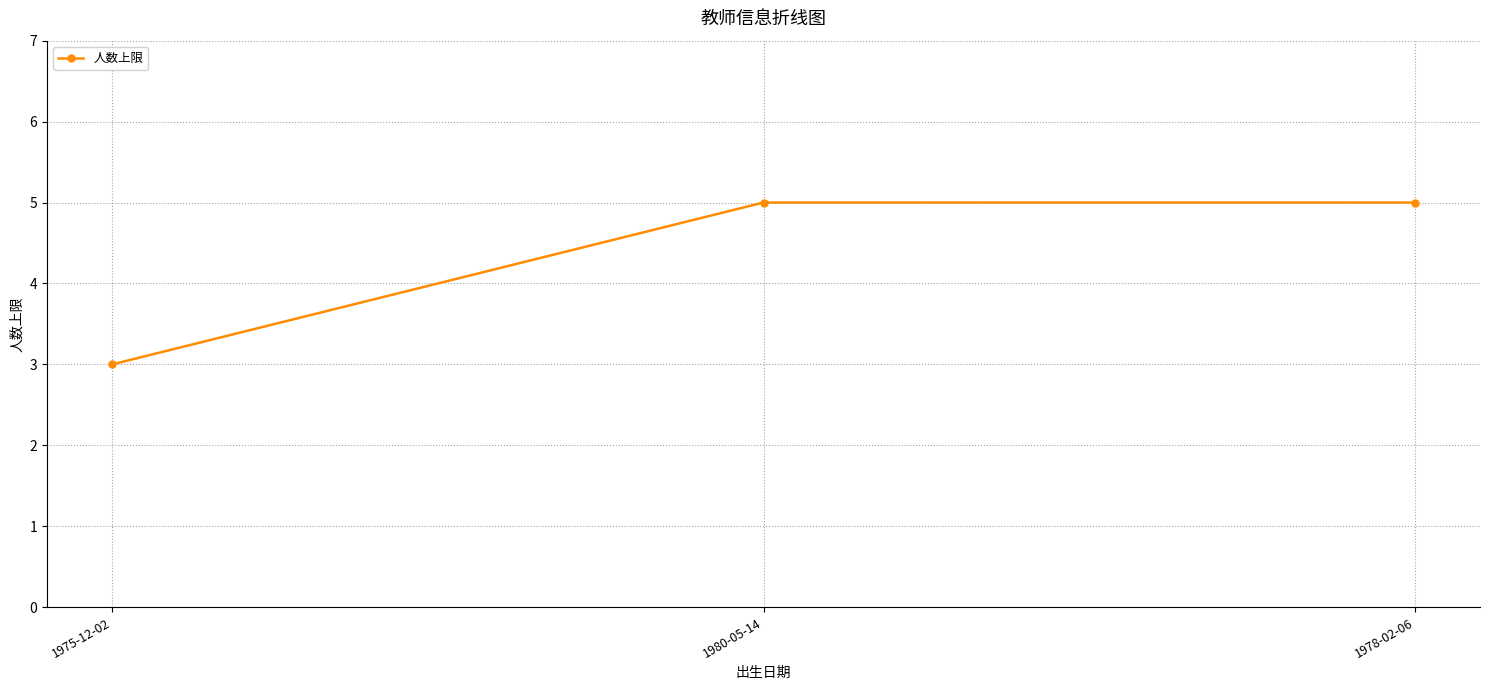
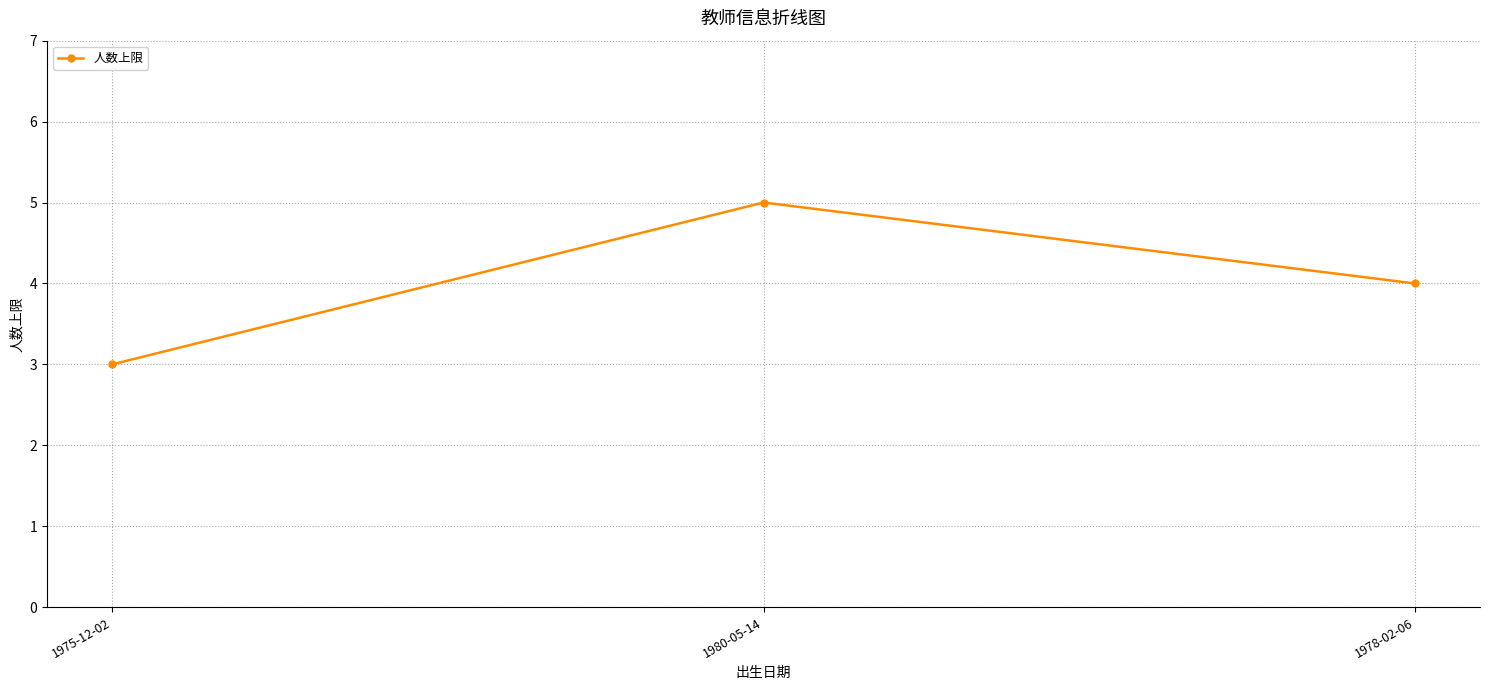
1978-02-06: 5 -> 4
